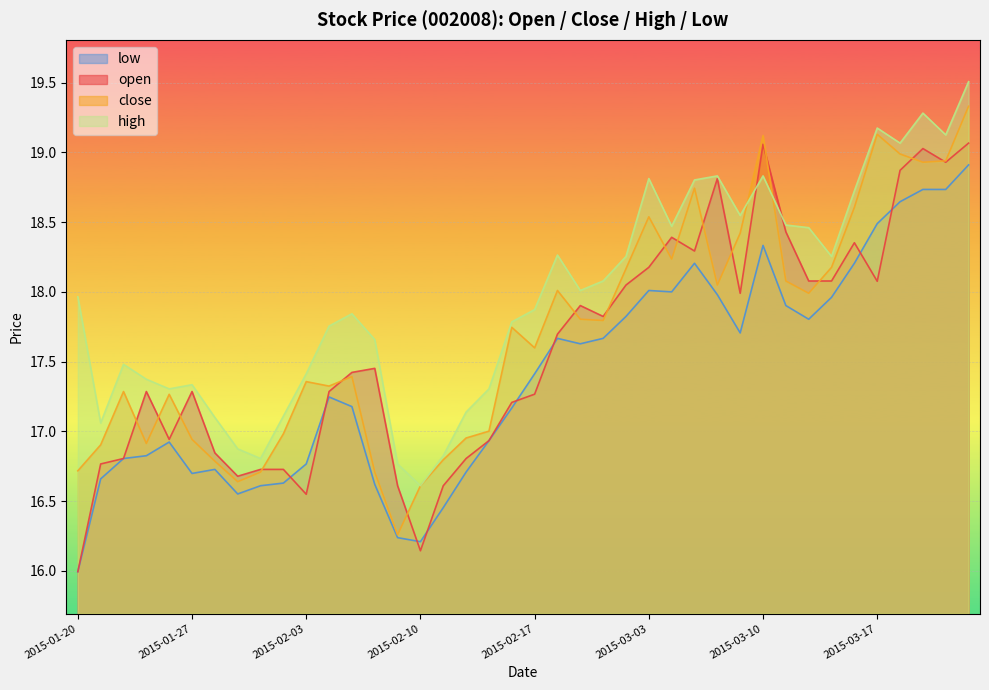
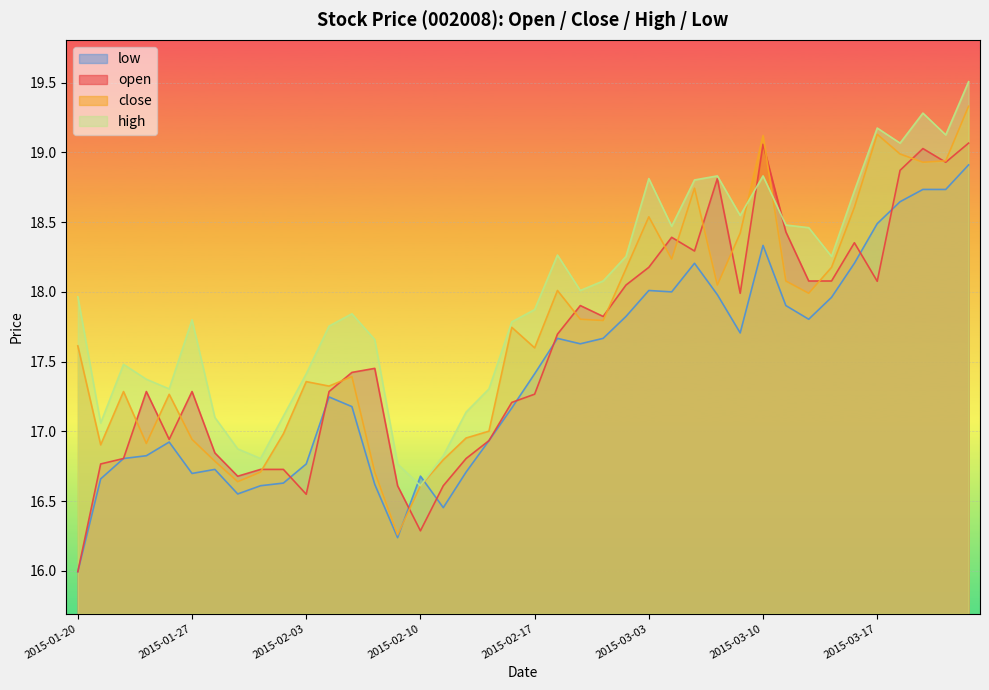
close, 2015-01-20: 16.72 -> 17.61
high, 2015-01-27: 17.34 -> 17.80
low, 2015-02-10: 16.21 -> 16.68
open, 2015-02-10: 16.15 -> 16.29
